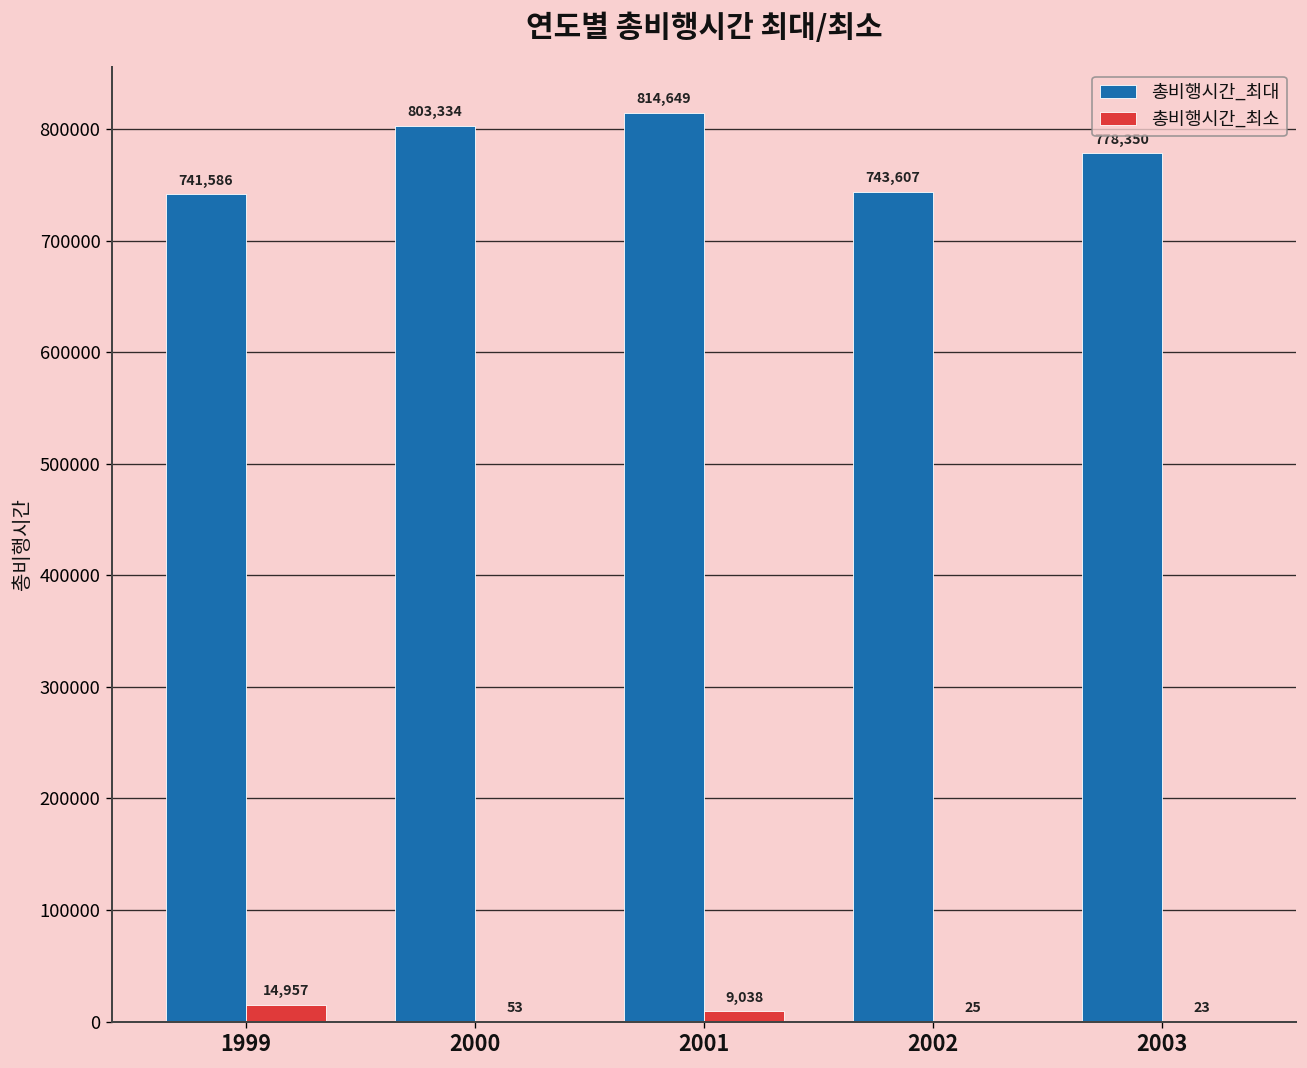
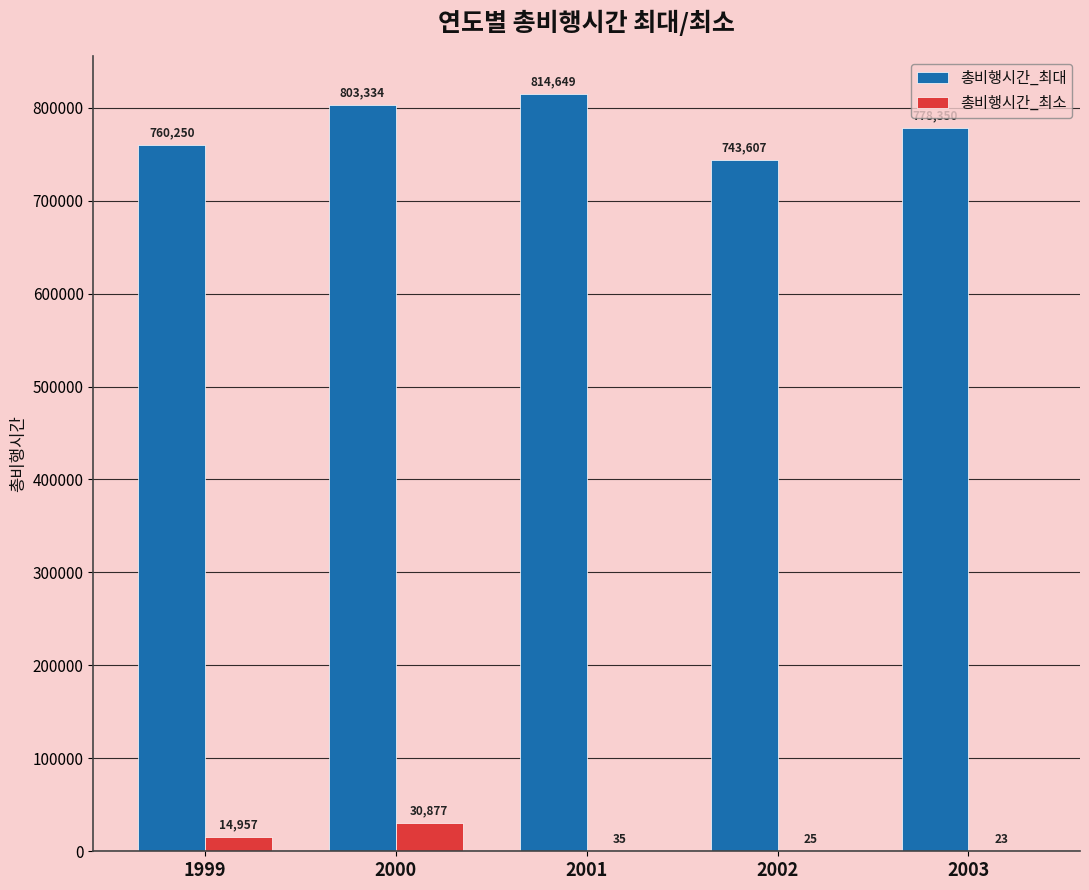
총비행시간_최대, 1999: 741,586 -> 760,250
총비행시간_최소, 2000: 53 -> 30,877
총비행시간_최소, 2001: 9,038 -> 35
